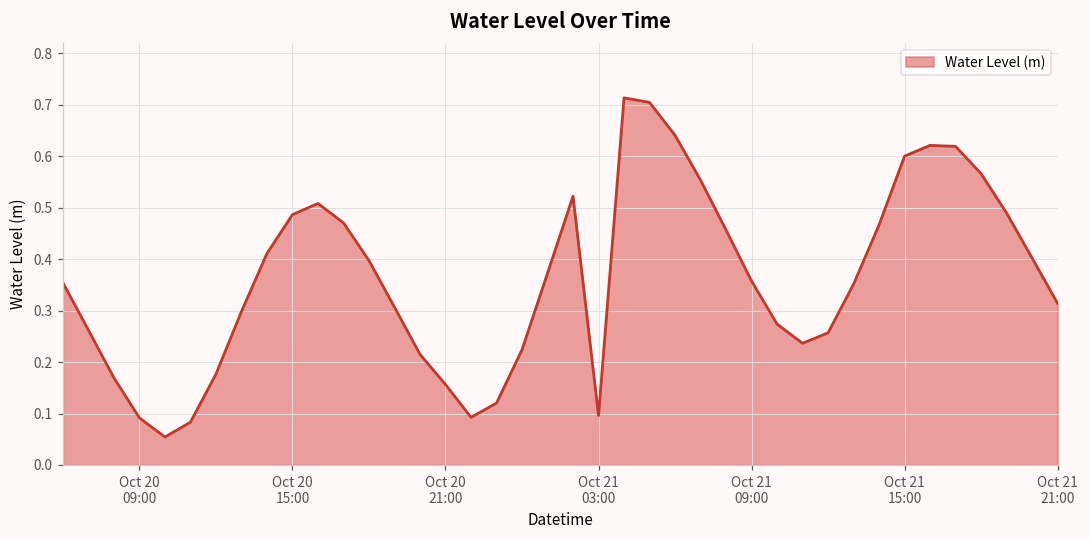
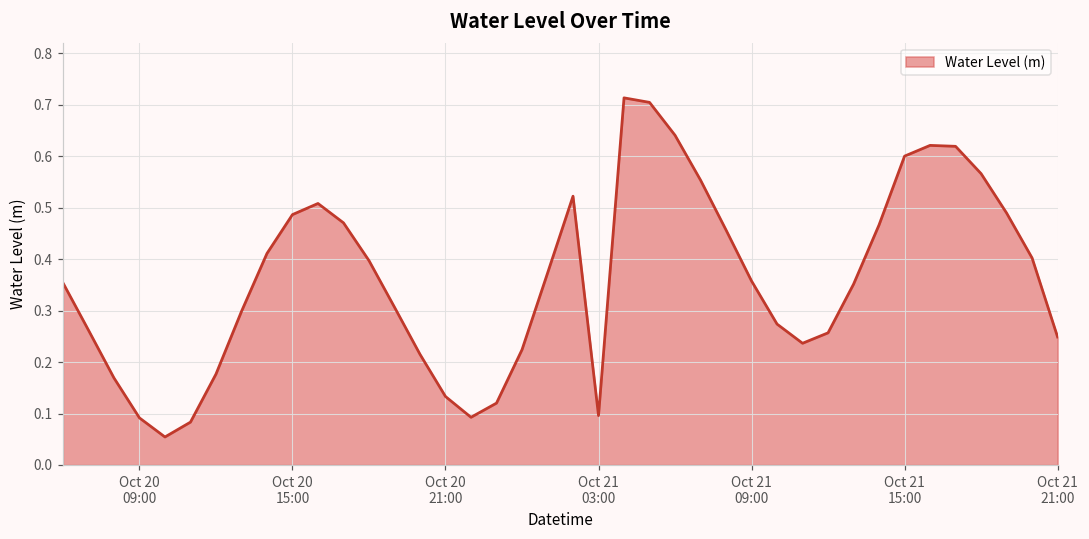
Oct 20 21:00: 0.16 -> 0.13
Oct 21 21:00: 0.31 -> 0.25
